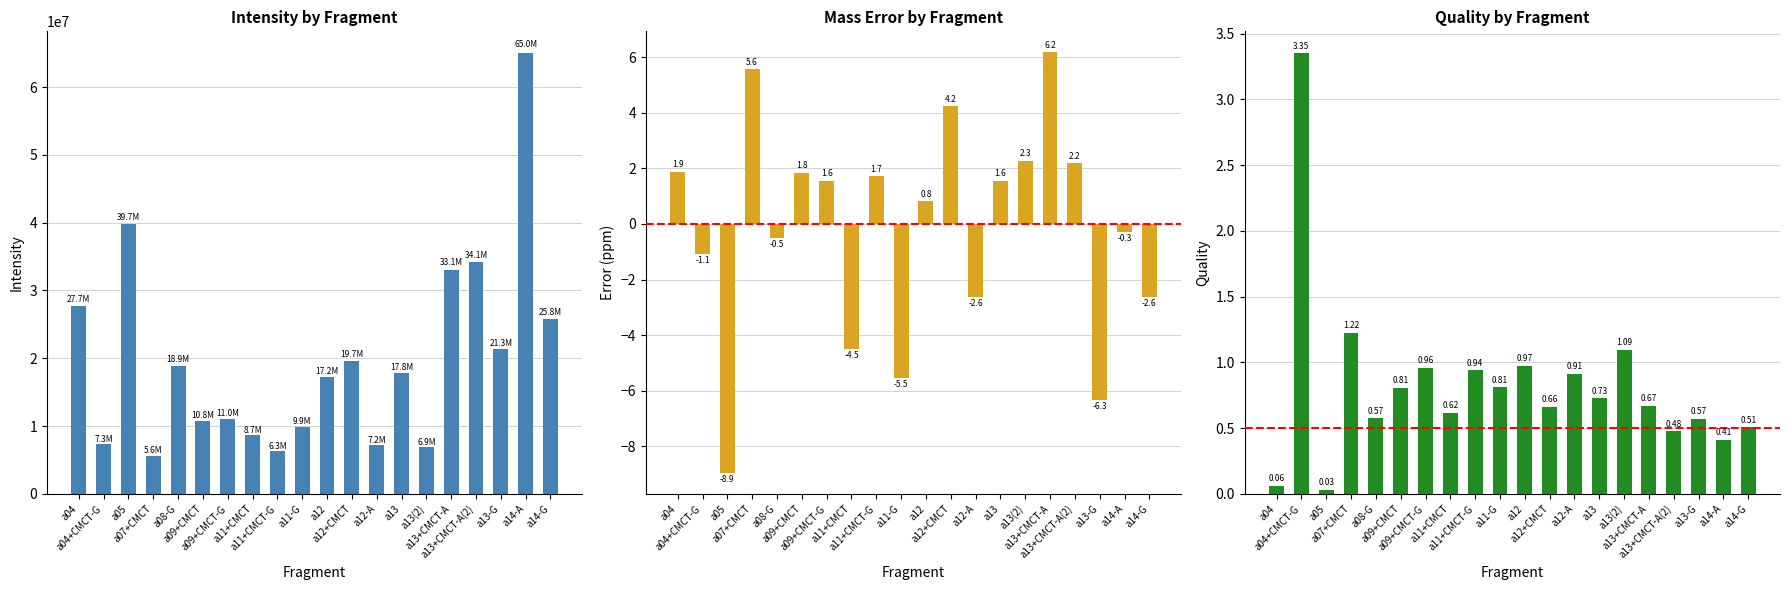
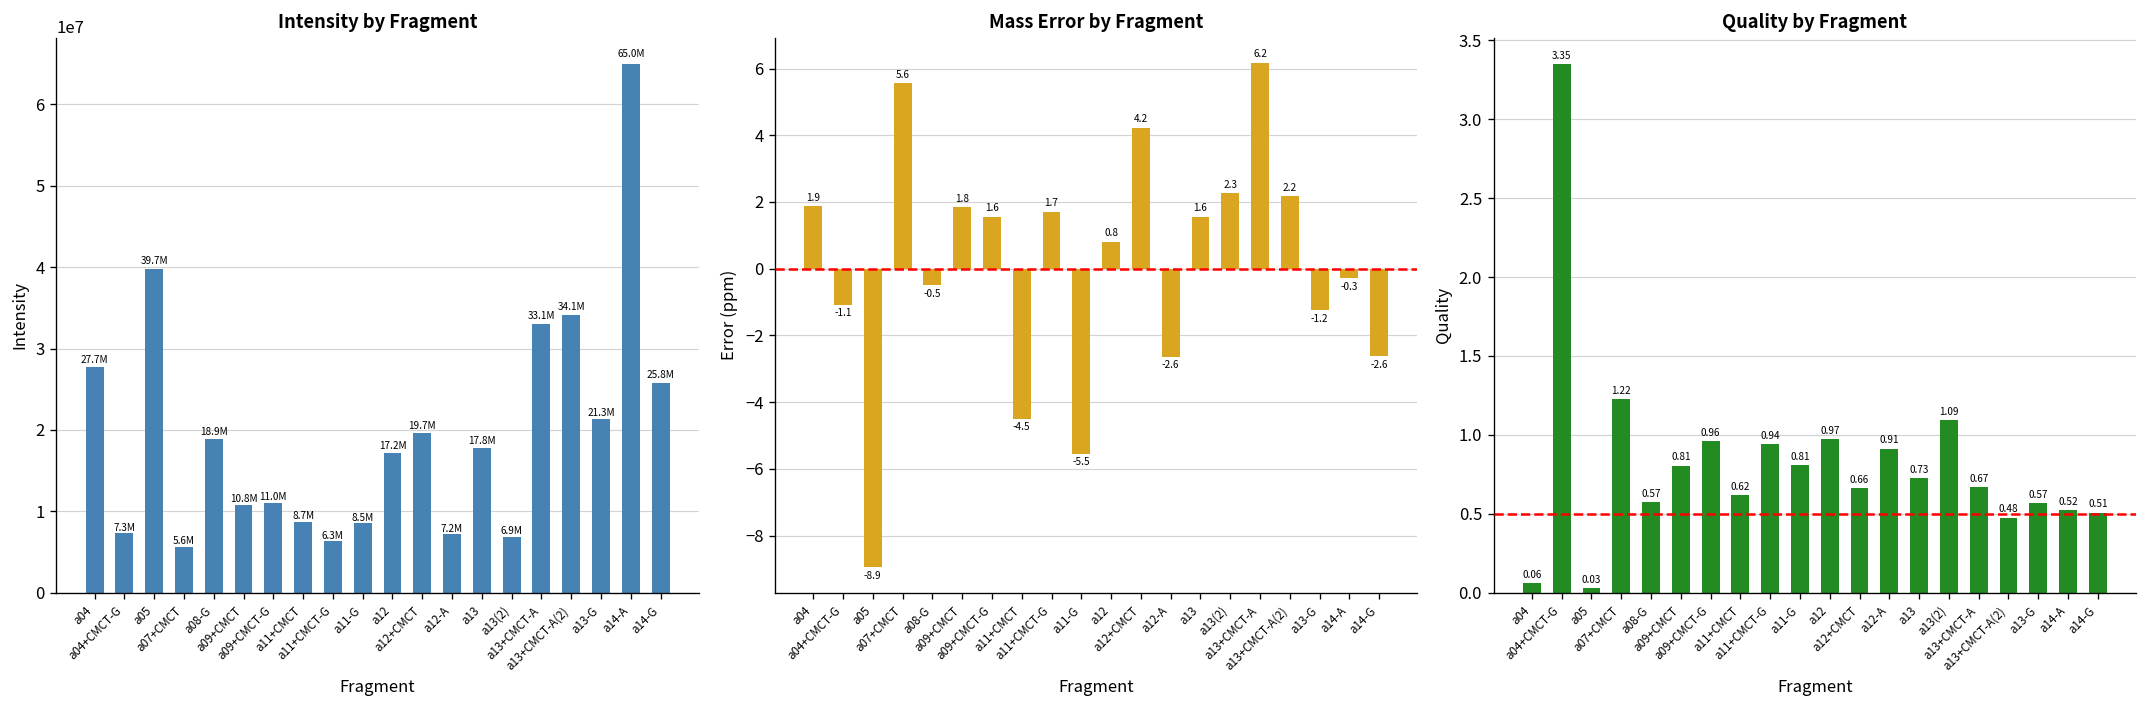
Intensity by Fragment, a11-G: 9.9M -> 8.5M
Mass Error by Fragment, a13-G: -6.3 -> -1.2
Quality by Fragment, a14-A: 0.41 -> 0.52
